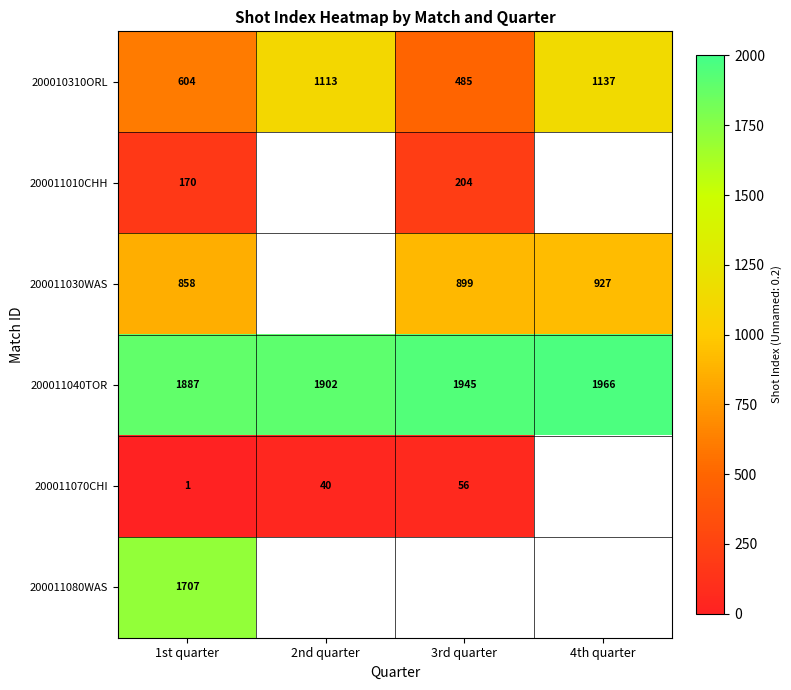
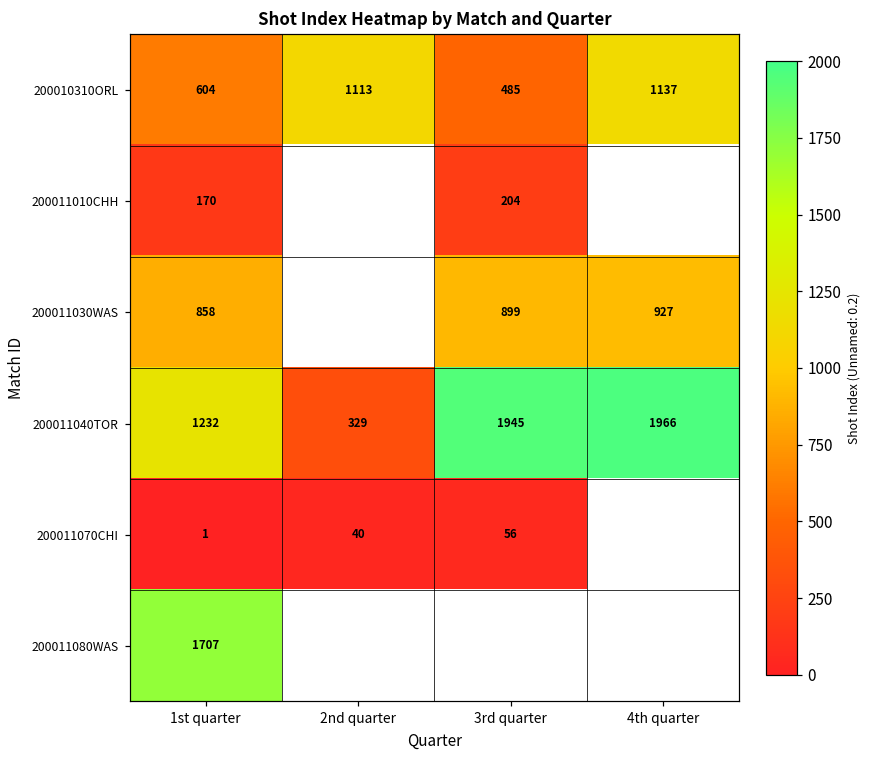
200011040TOR, 1st quarter: 1887 -> 1232
200011040TOR, 2nd quarter: 1902 -> 329
